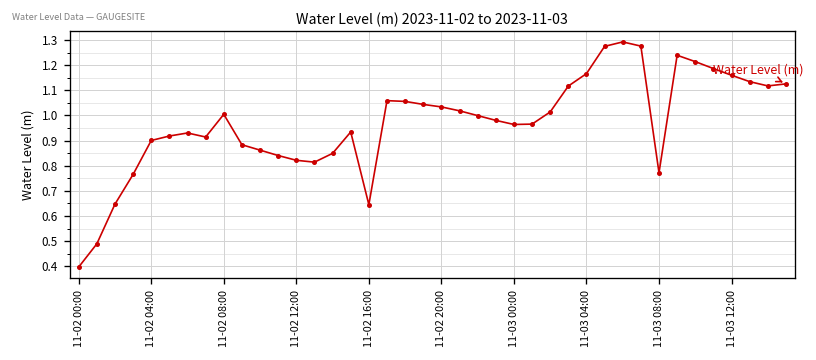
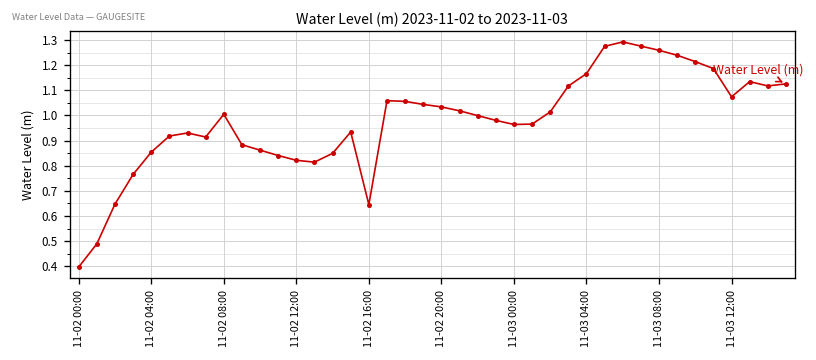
11-02 04:00: 0.90 -> 0.85
11-03 08:00: 0.77 -> 1.26
11-03 12:00: 1.16 -> 1.07
